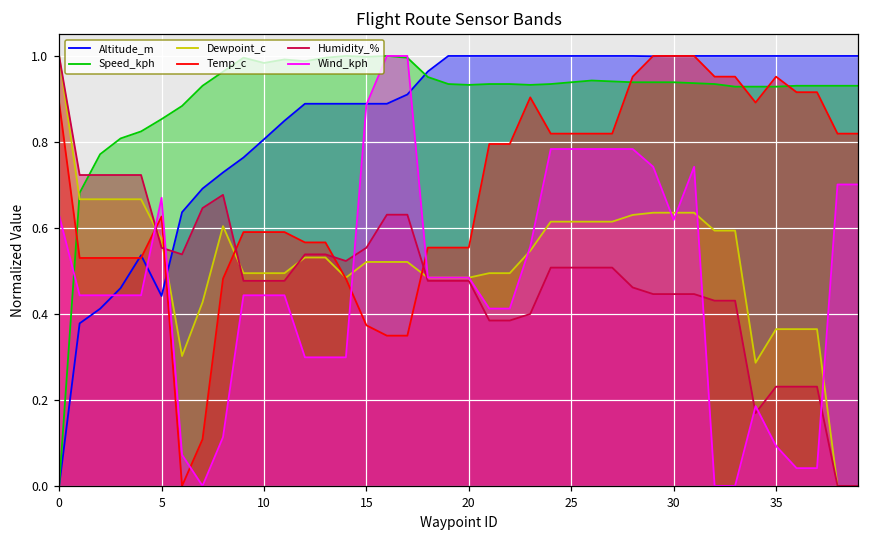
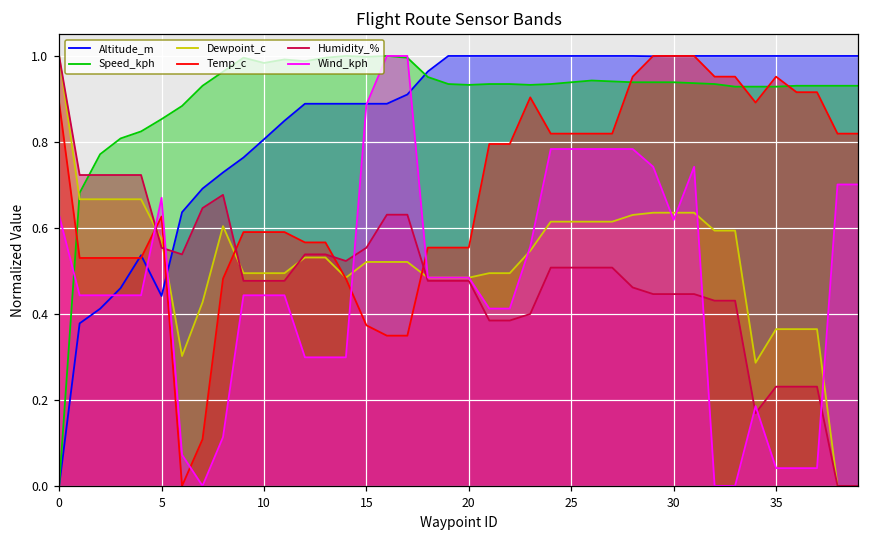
Wind_kph, 35: 0.09 -> 0.04
